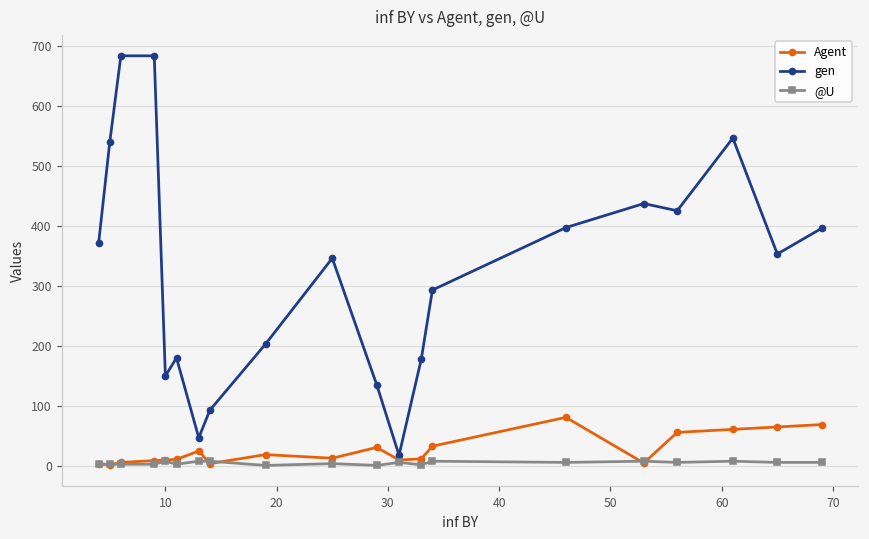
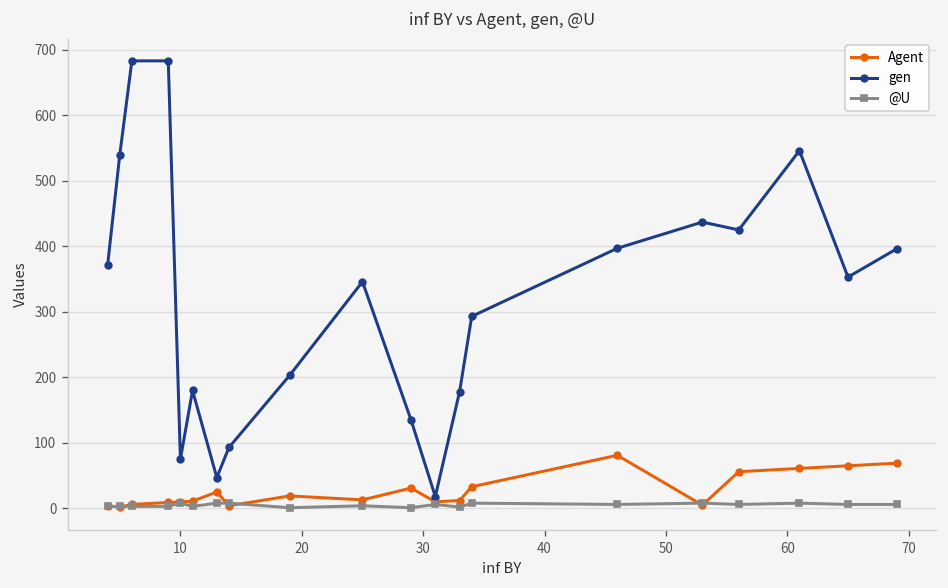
gen, 10: 150 -> 80
